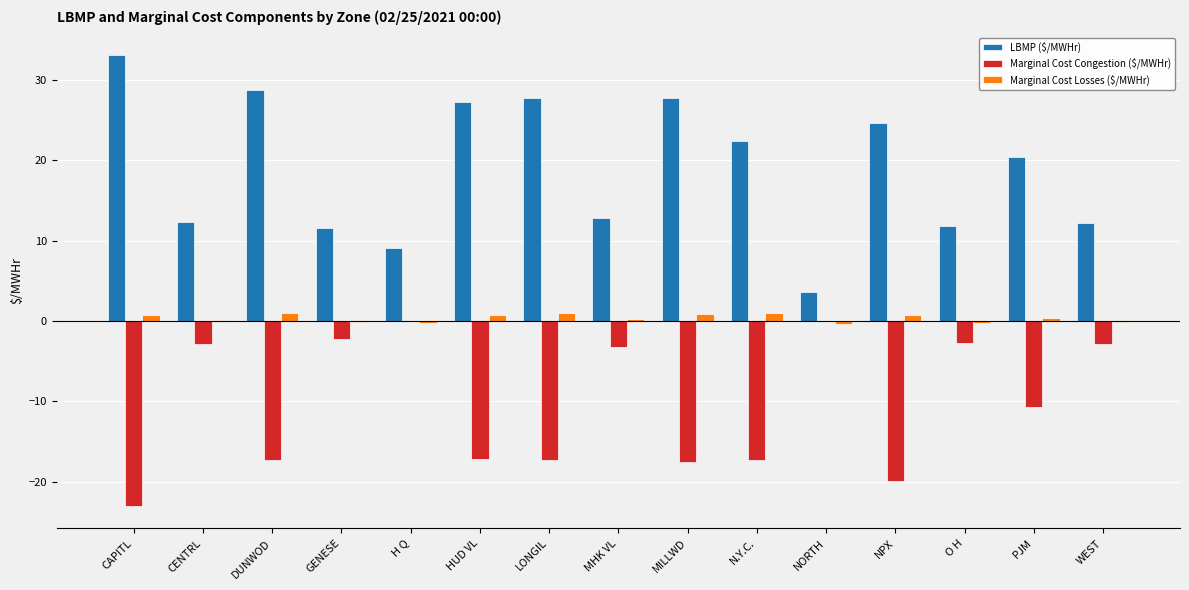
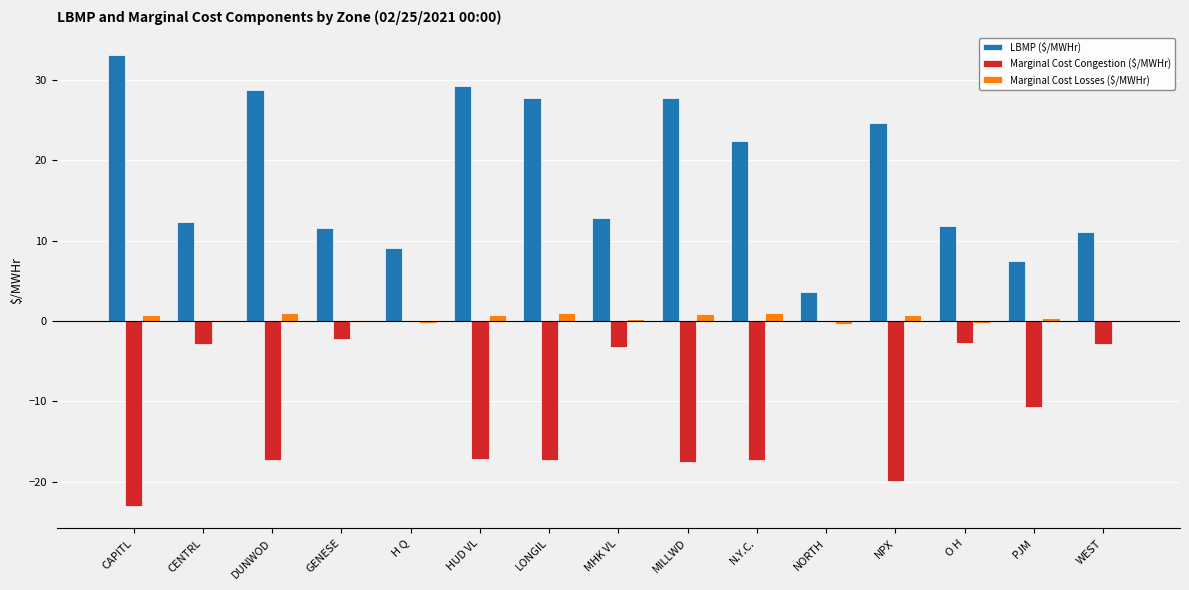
LBMP ($/MWHr), HUD VL: 27 -> 29
LBMP ($/MWHr), PJM: 20 -> 7
LBMP ($/MWHr), WEST: 12 -> 11
